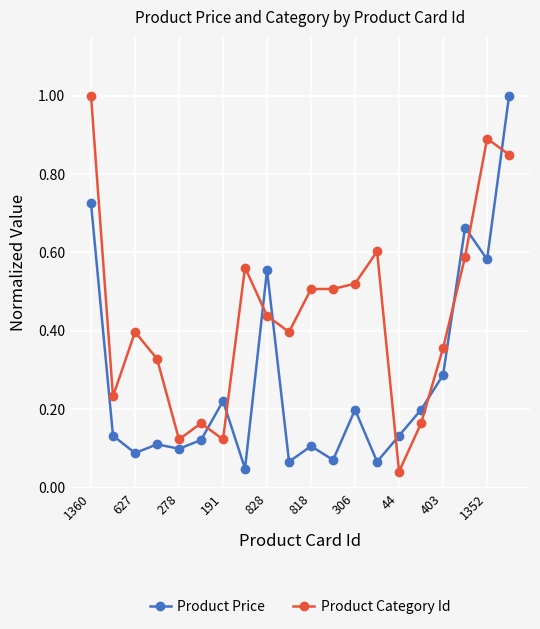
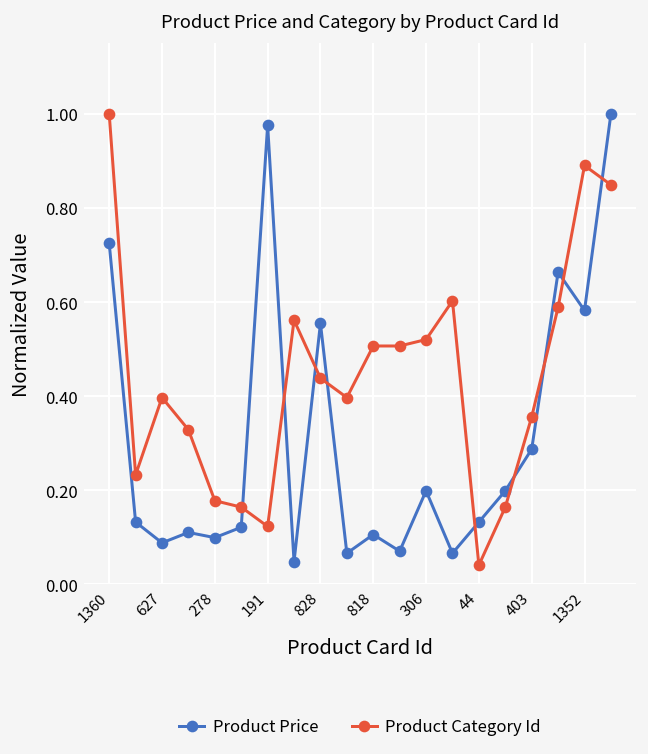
Product Category Id, 278: 0.12 -> 0.18
Product Price, 191: 0.22 -> 0.98
